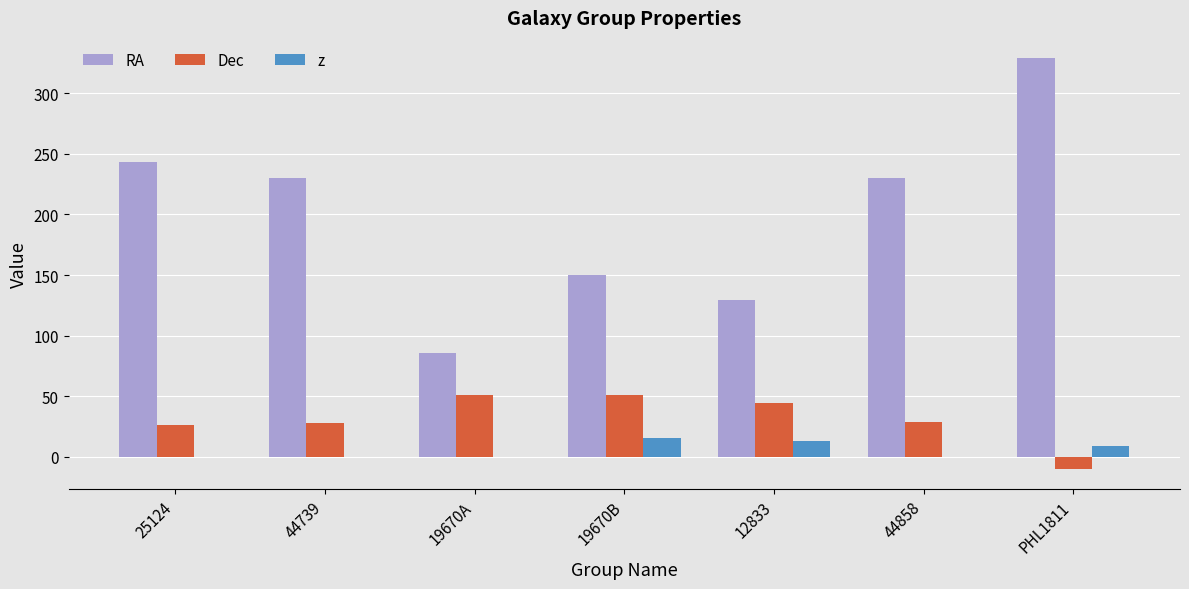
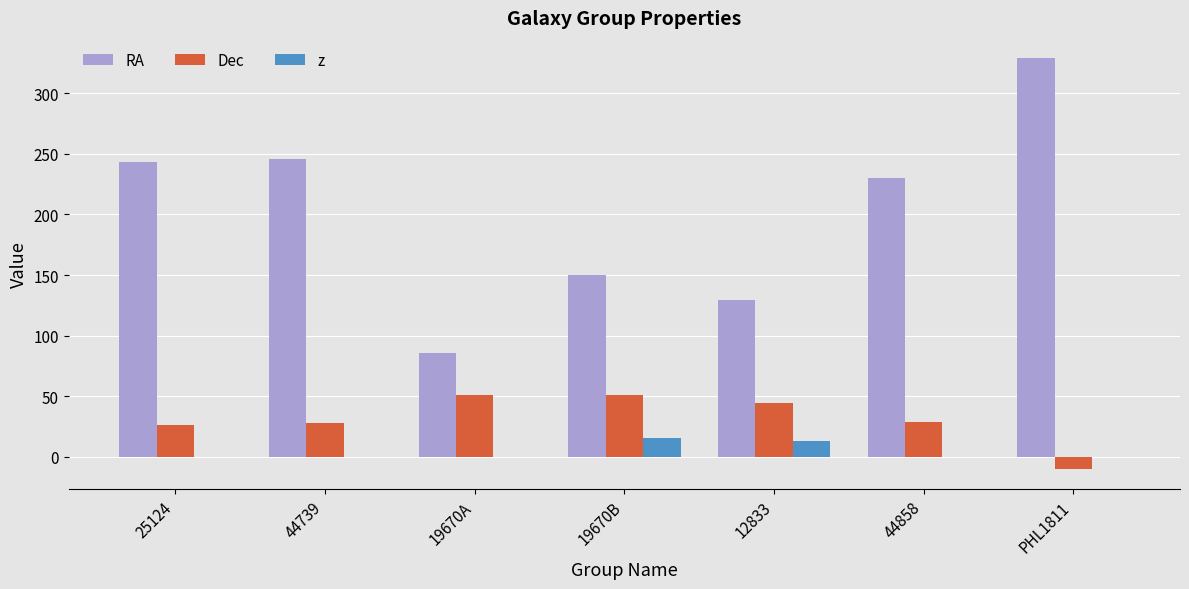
RA, 44739: 230 -> 245
z, PHL1811: 9 -> 0
